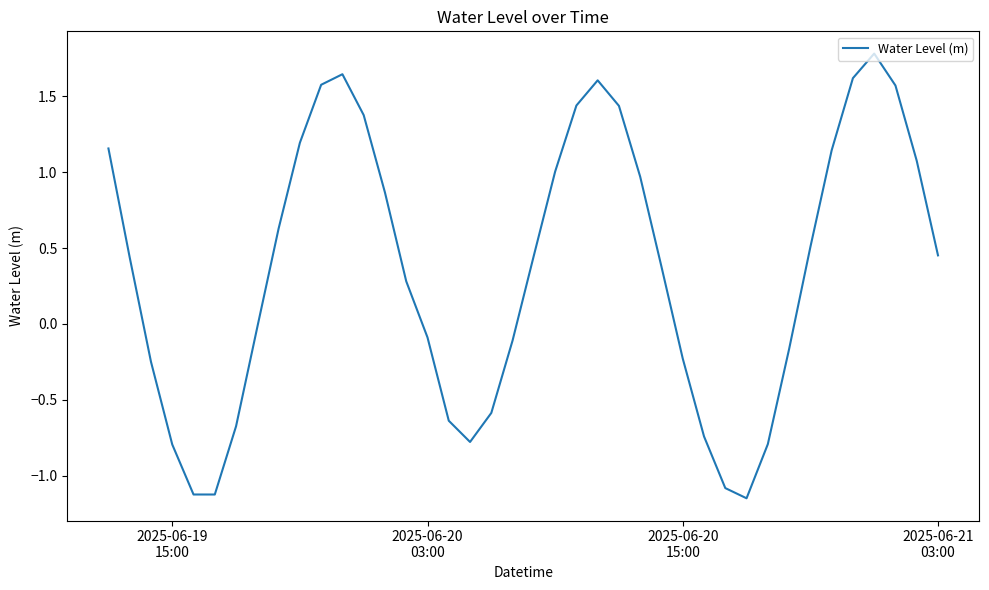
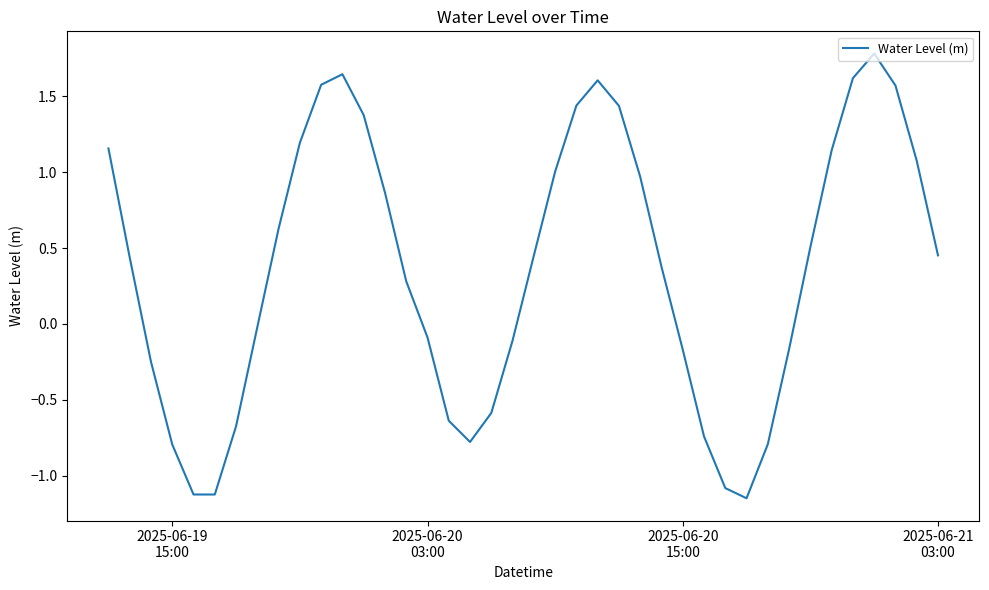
2025-06-20 15:00: -0.23 -> -0.17
